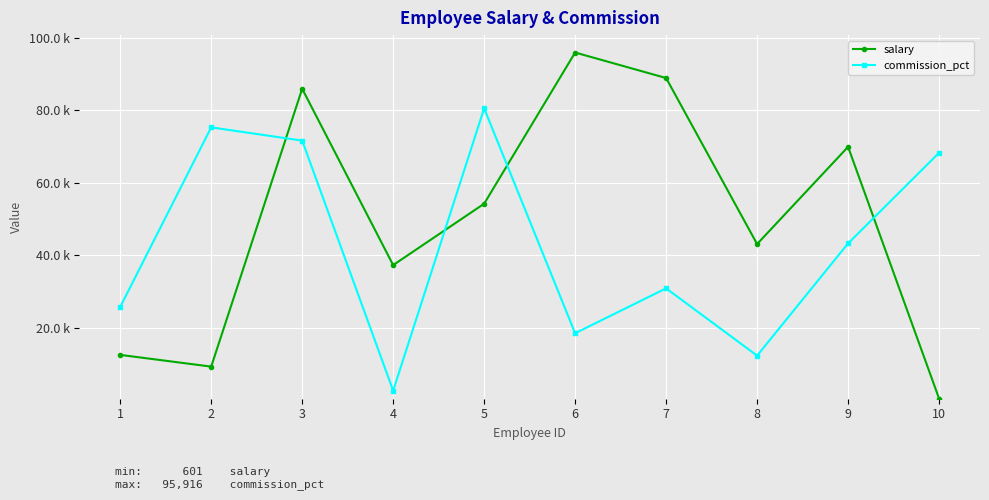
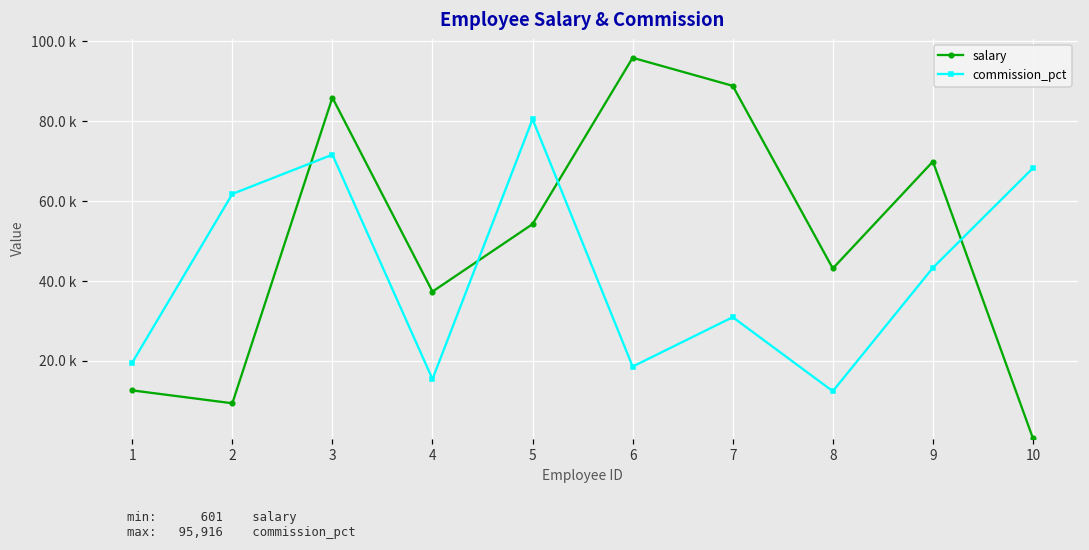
commission_pct, 1: 26000 -> 20000
commission_pct, 2: 75000 -> 62000
commission_pct, 4: 3000 -> 15000
